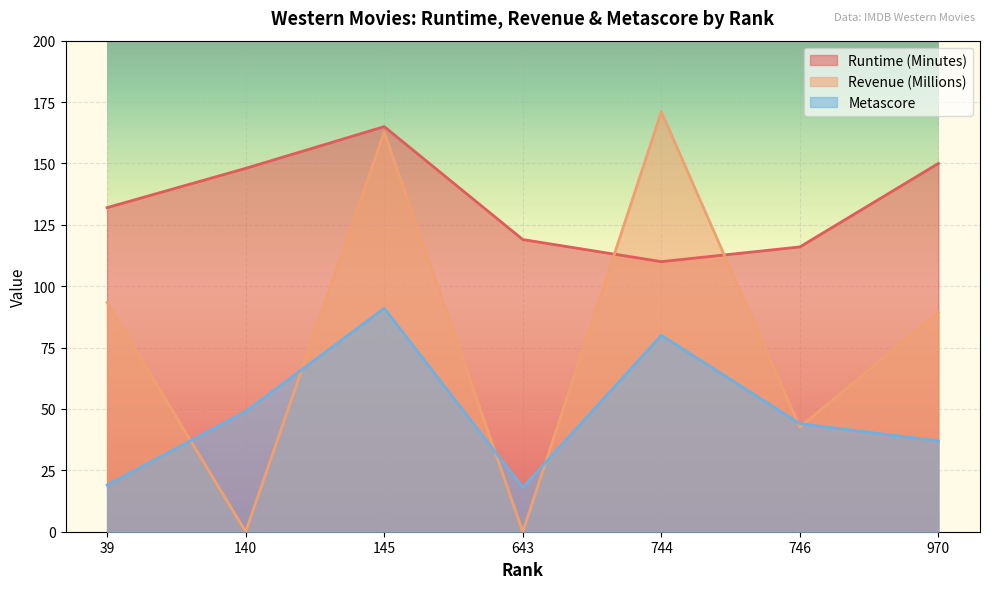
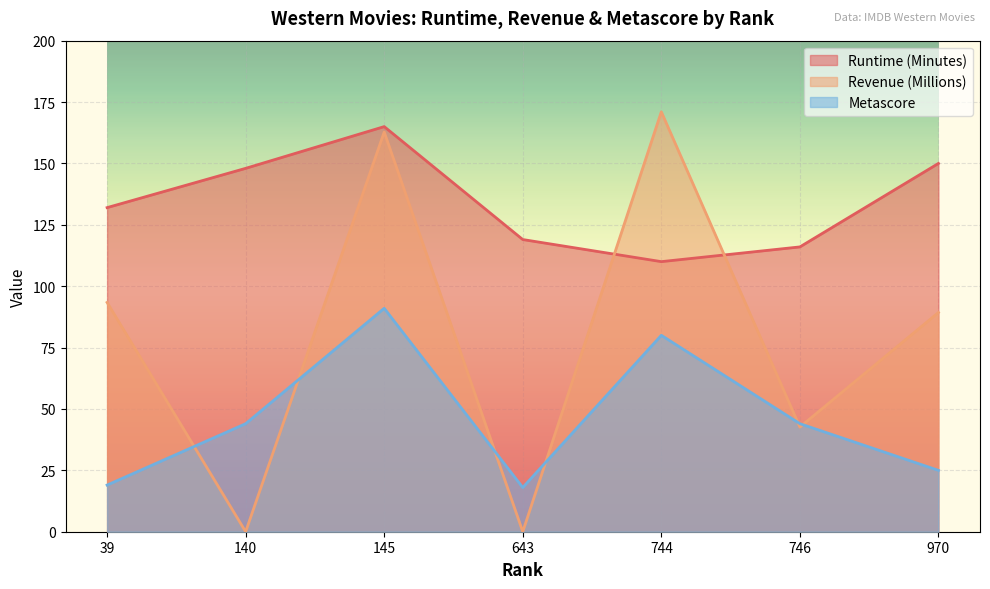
Metascore, 140: 49 -> 44
Metascore, 970: 37 -> 25
